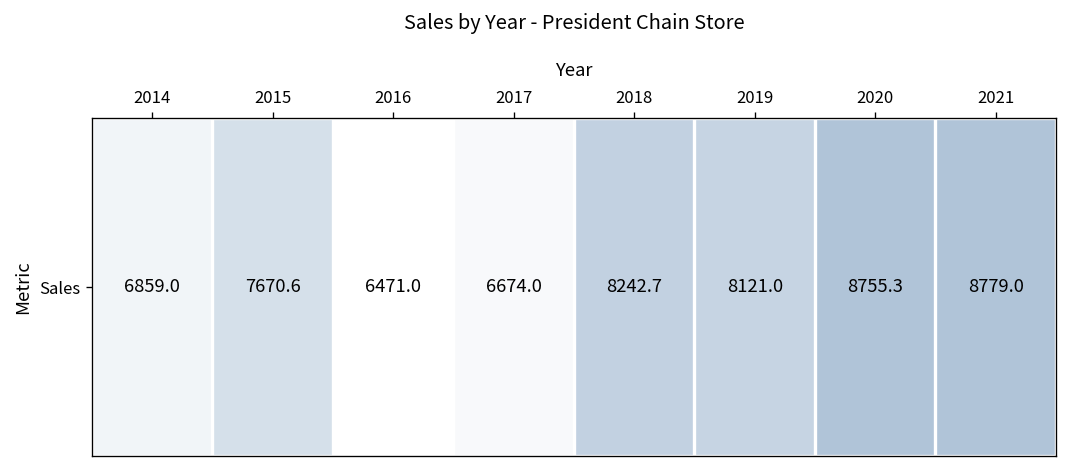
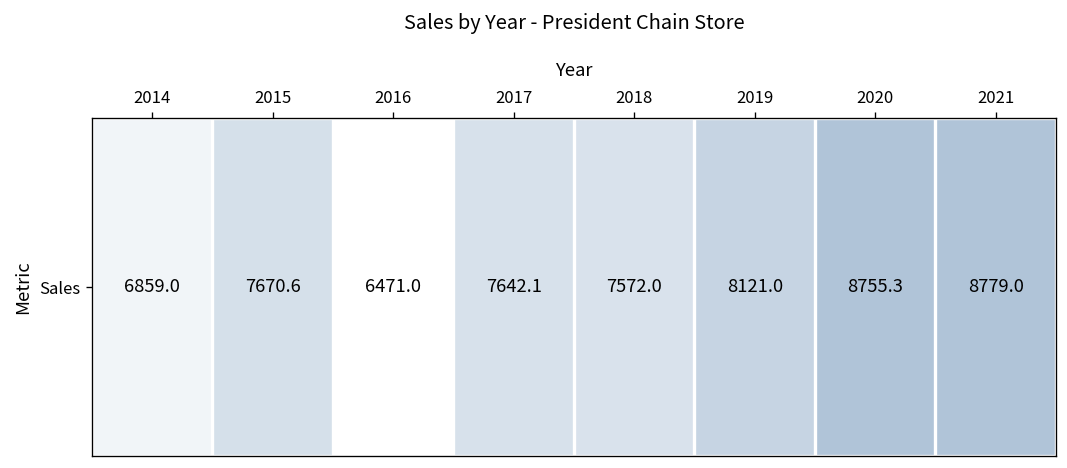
Sales, 2017: 6674.0 -> 7642.1
Sales, 2018: 8242.7 -> 7572.0
